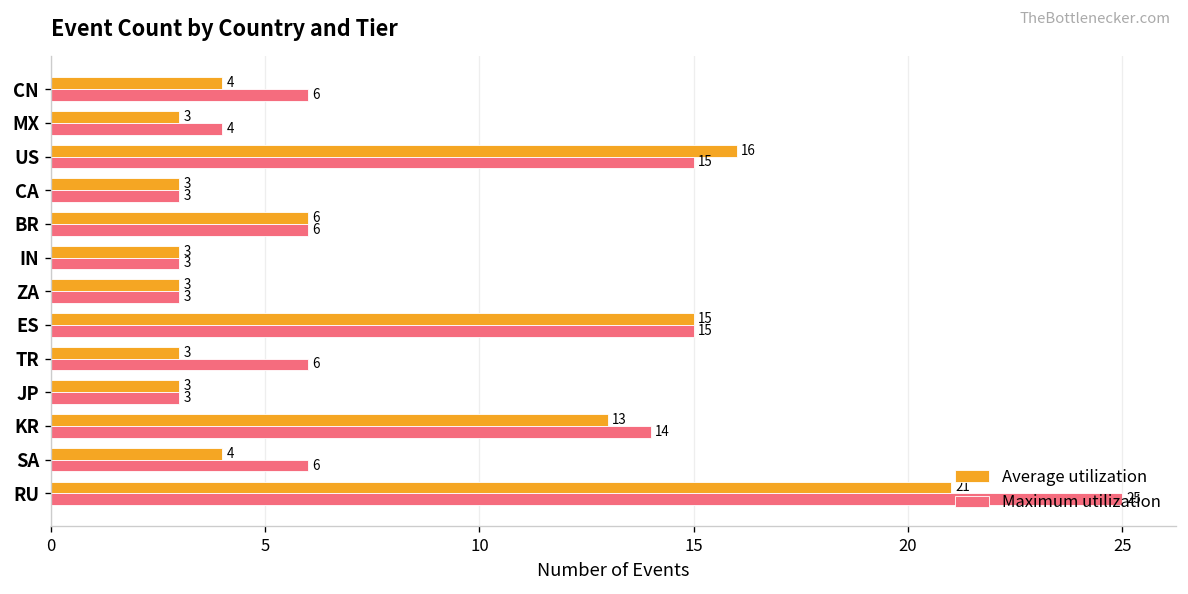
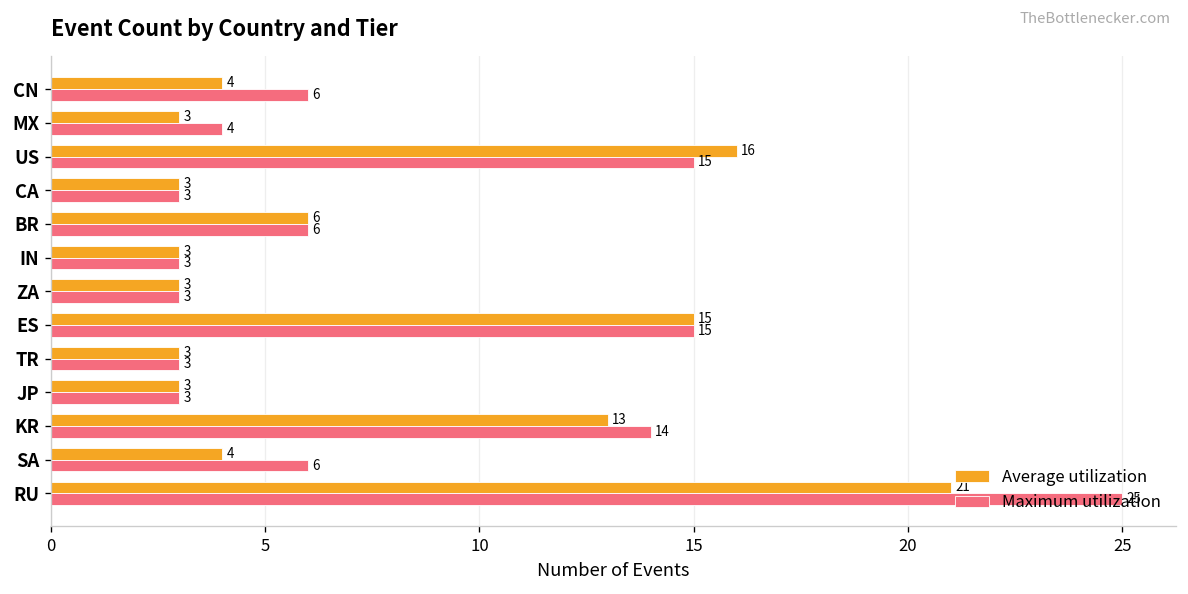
Maximum utilization, TR: 6 -> 3
